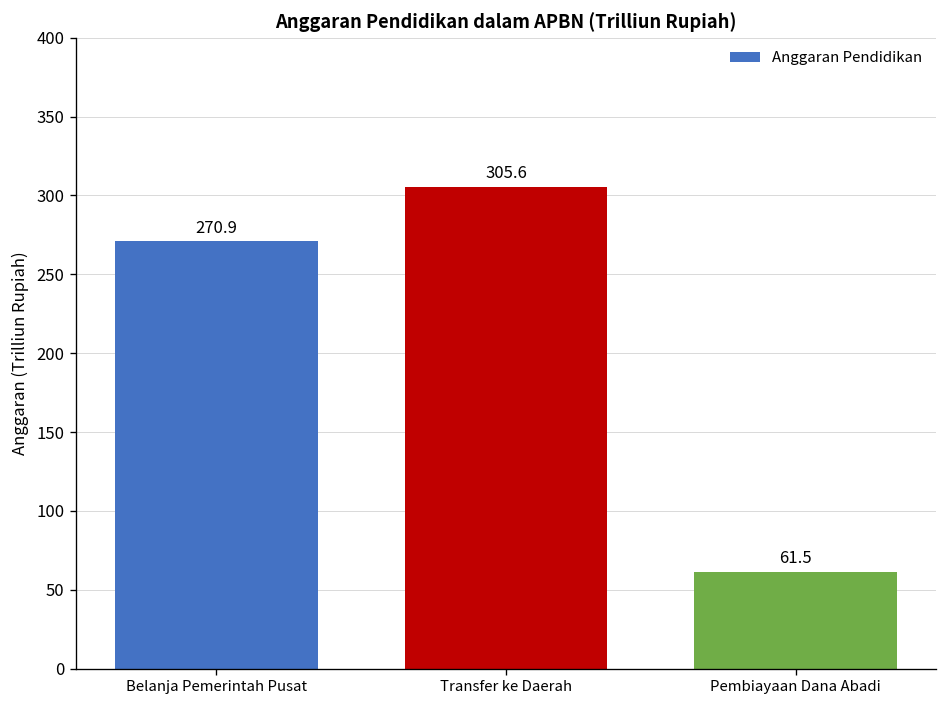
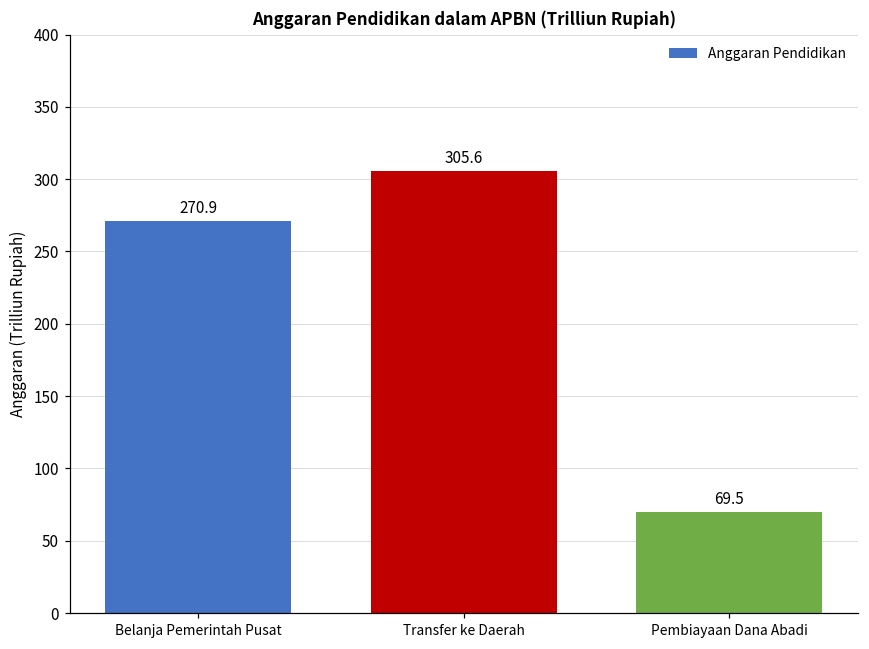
Pembiayaan Dana Abadi: 61.5 -> 69.5
